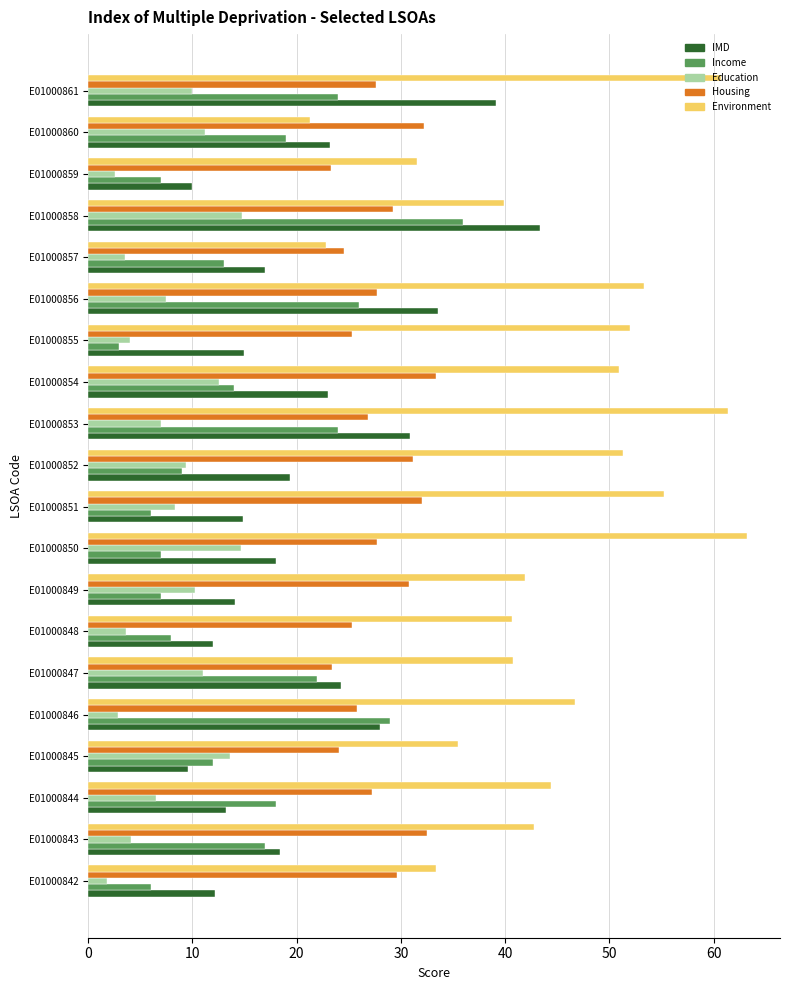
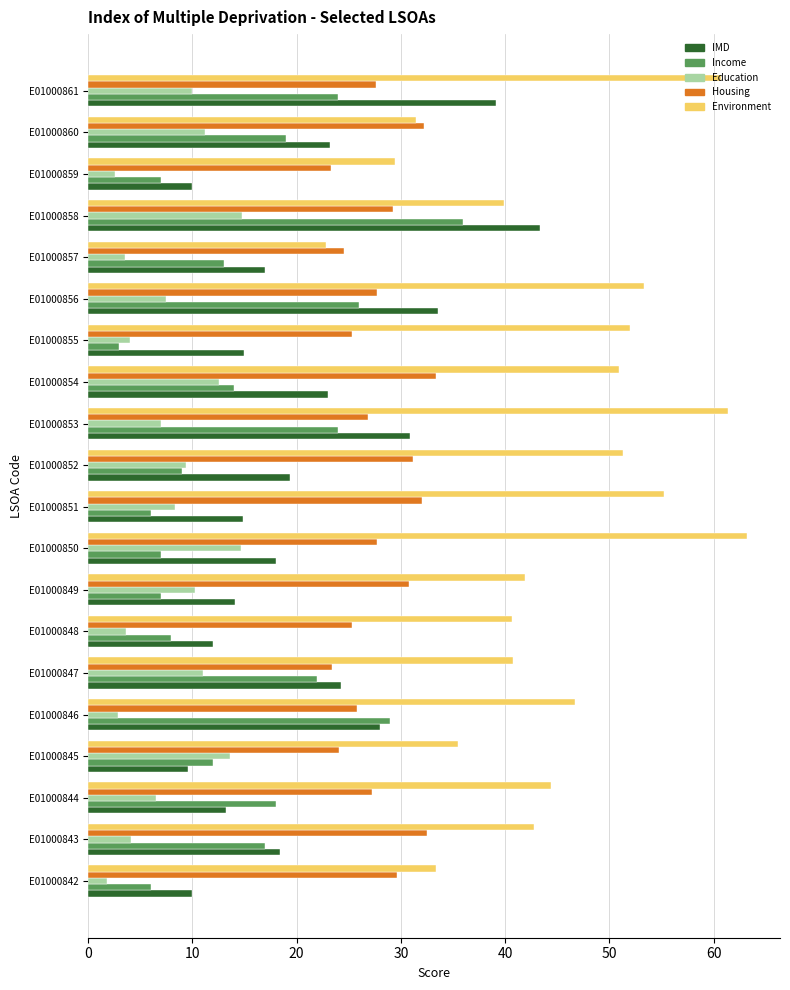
Environment, E01000860: 21.3 -> 31.5
Environment, E01000859: 31.5 -> 29.5
IMD, E01000842: 12.2 -> 10.0
